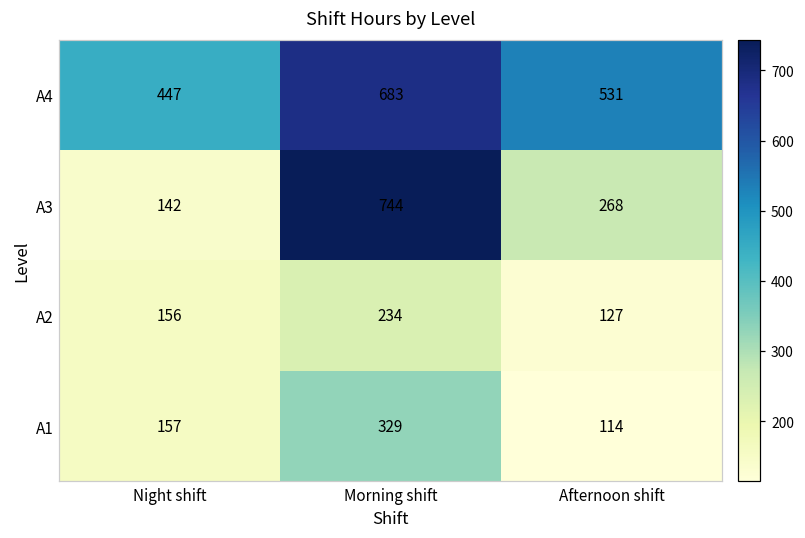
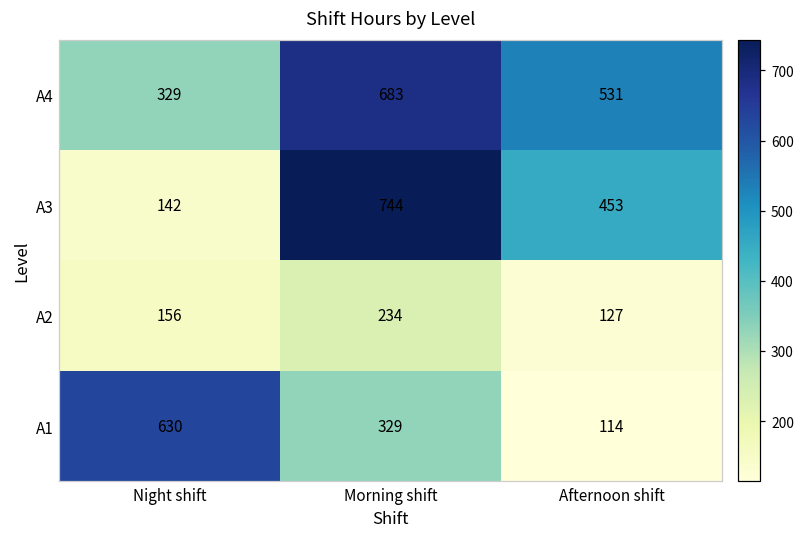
A4, Night shift: 447 -> 329
A3, Afternoon shift: 268 -> 453
A1, Night shift: 157 -> 630
